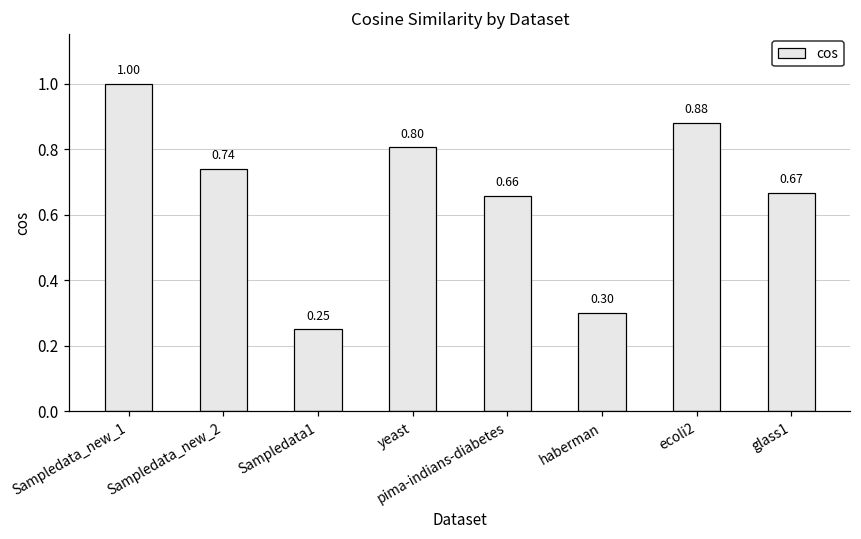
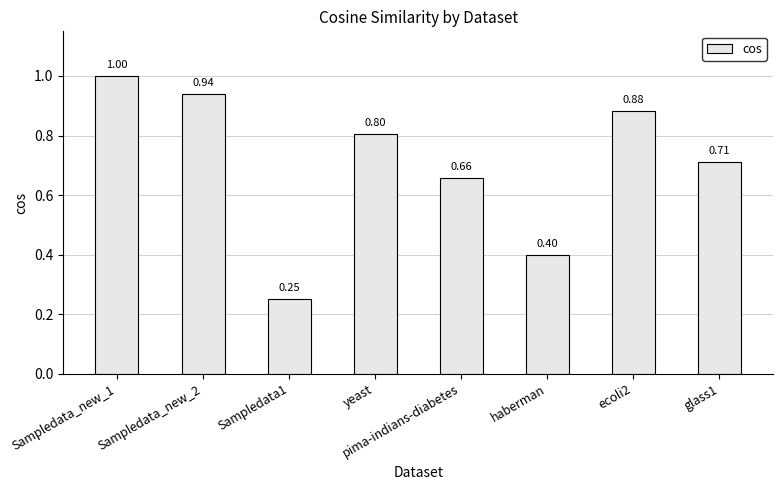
Sampledata_new_2: 0.74 -> 0.94
haberman: 0.30 -> 0.40
glass1: 0.67 -> 0.71
